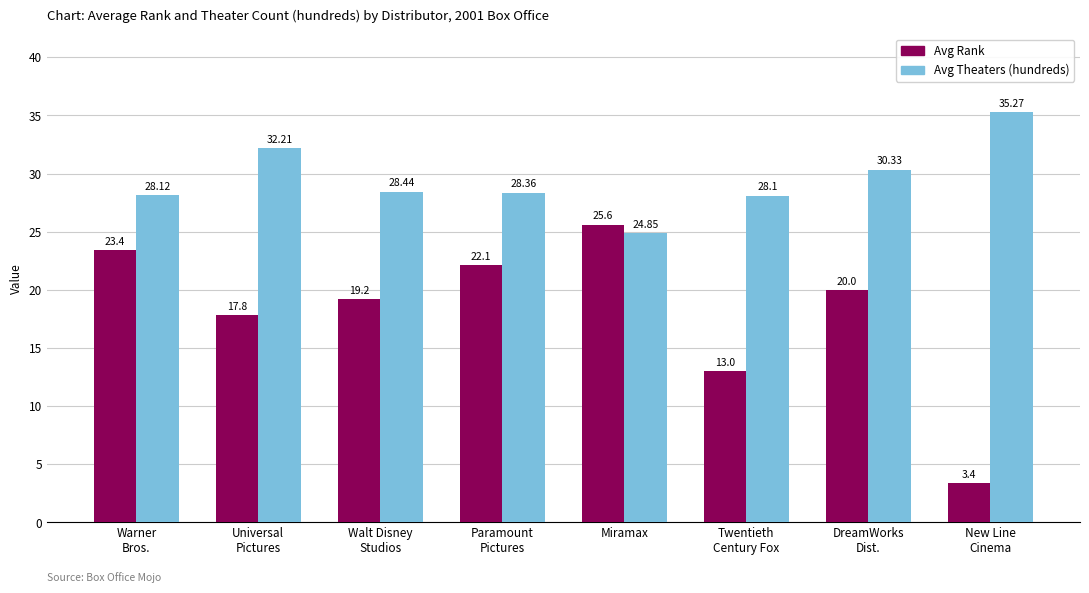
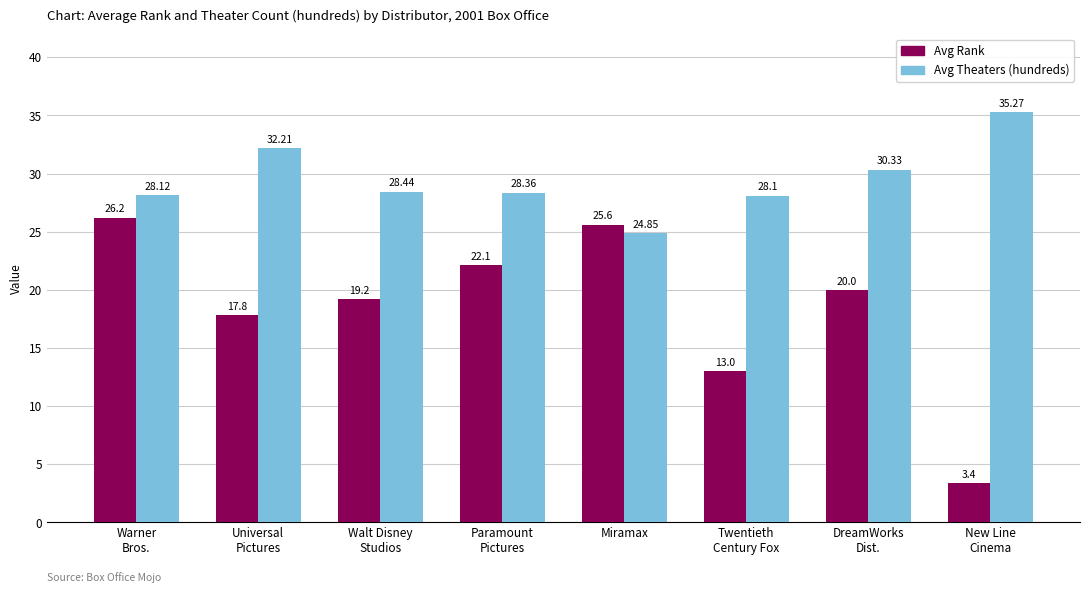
Avg Rank, Warner Bros.: 23.4 -> 26.2
